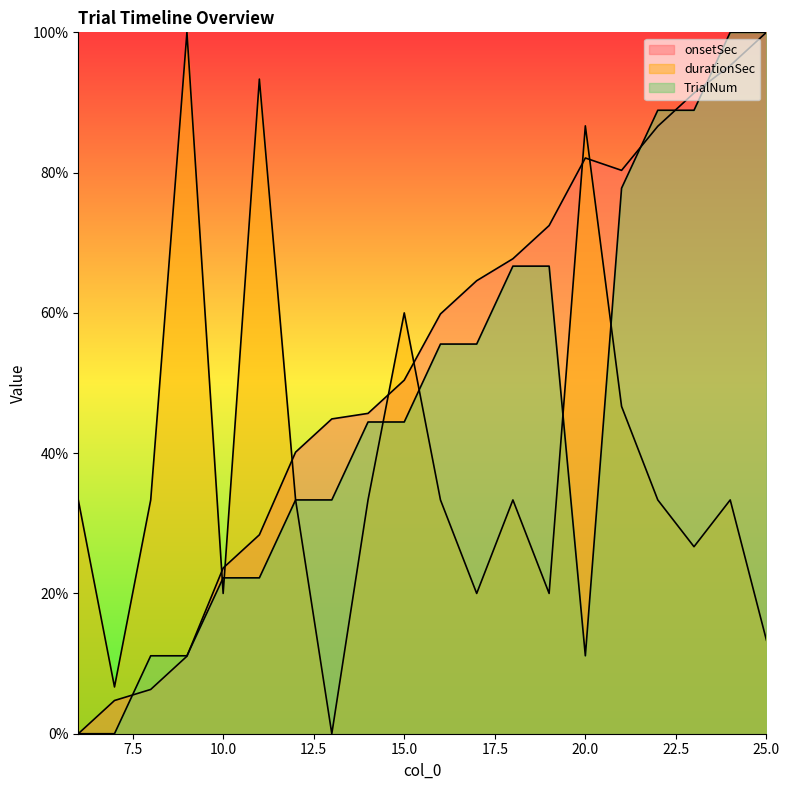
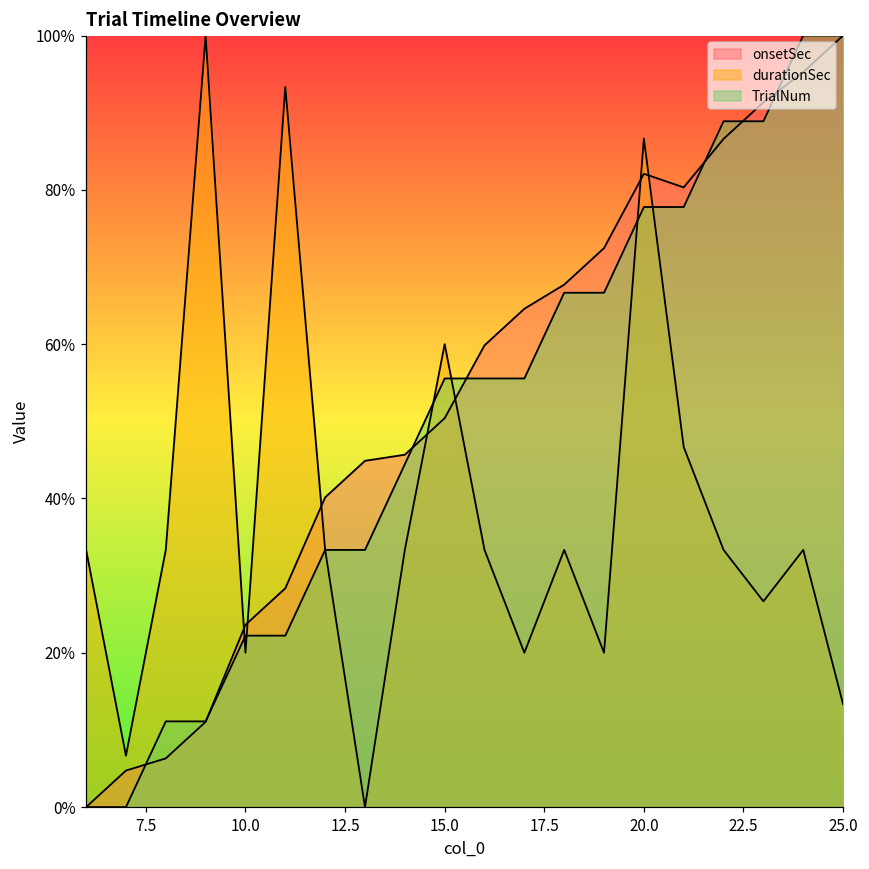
TrialNum, 15.0: 44% -> 56%
TrialNum, 20.0: 11% -> 78%
